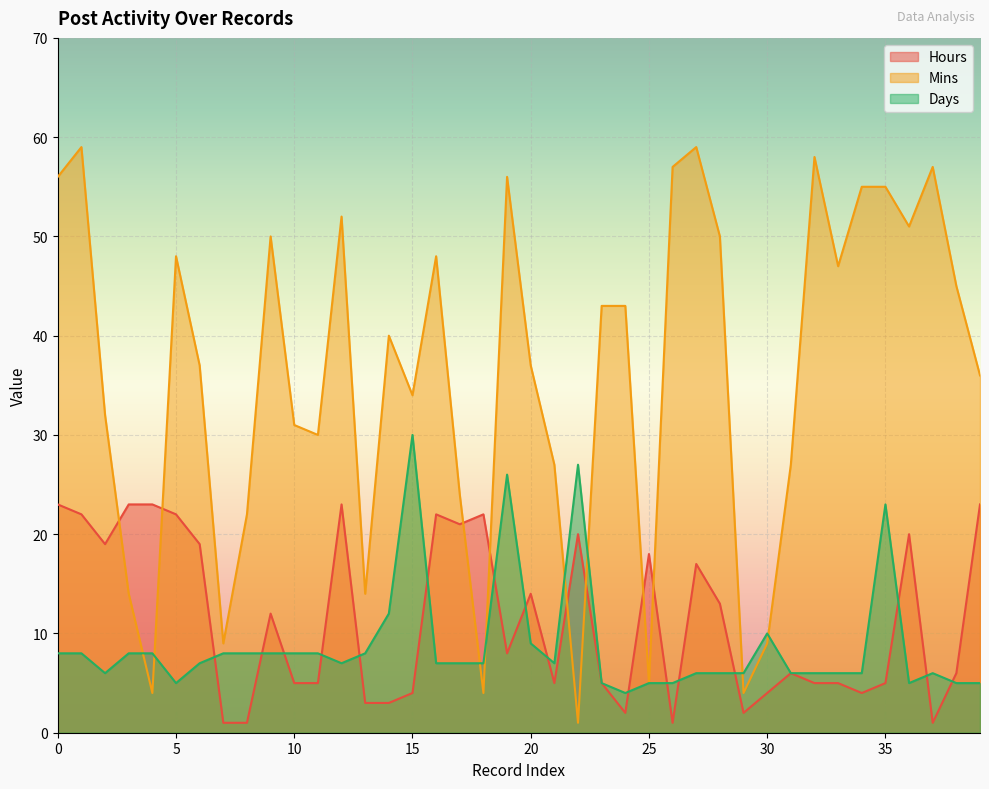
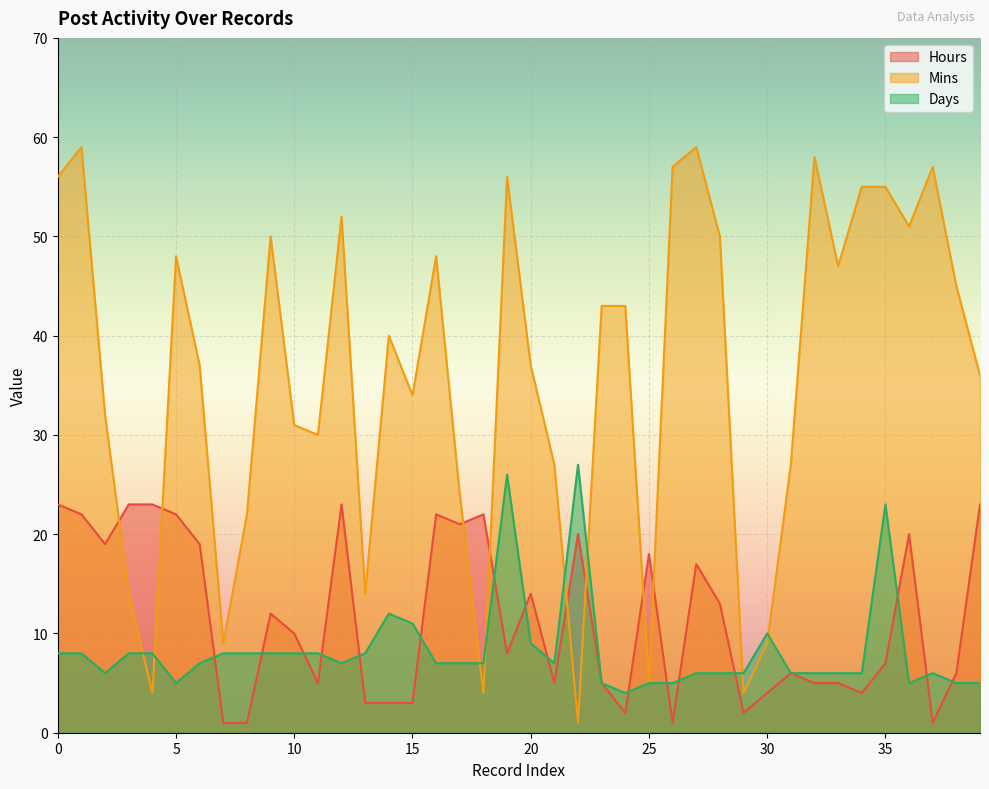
Hours, 10: 5 -> 10
Hours, 15: 4 -> 3
Days, 15: 30 -> 11
Hours, 35: 5 -> 7
